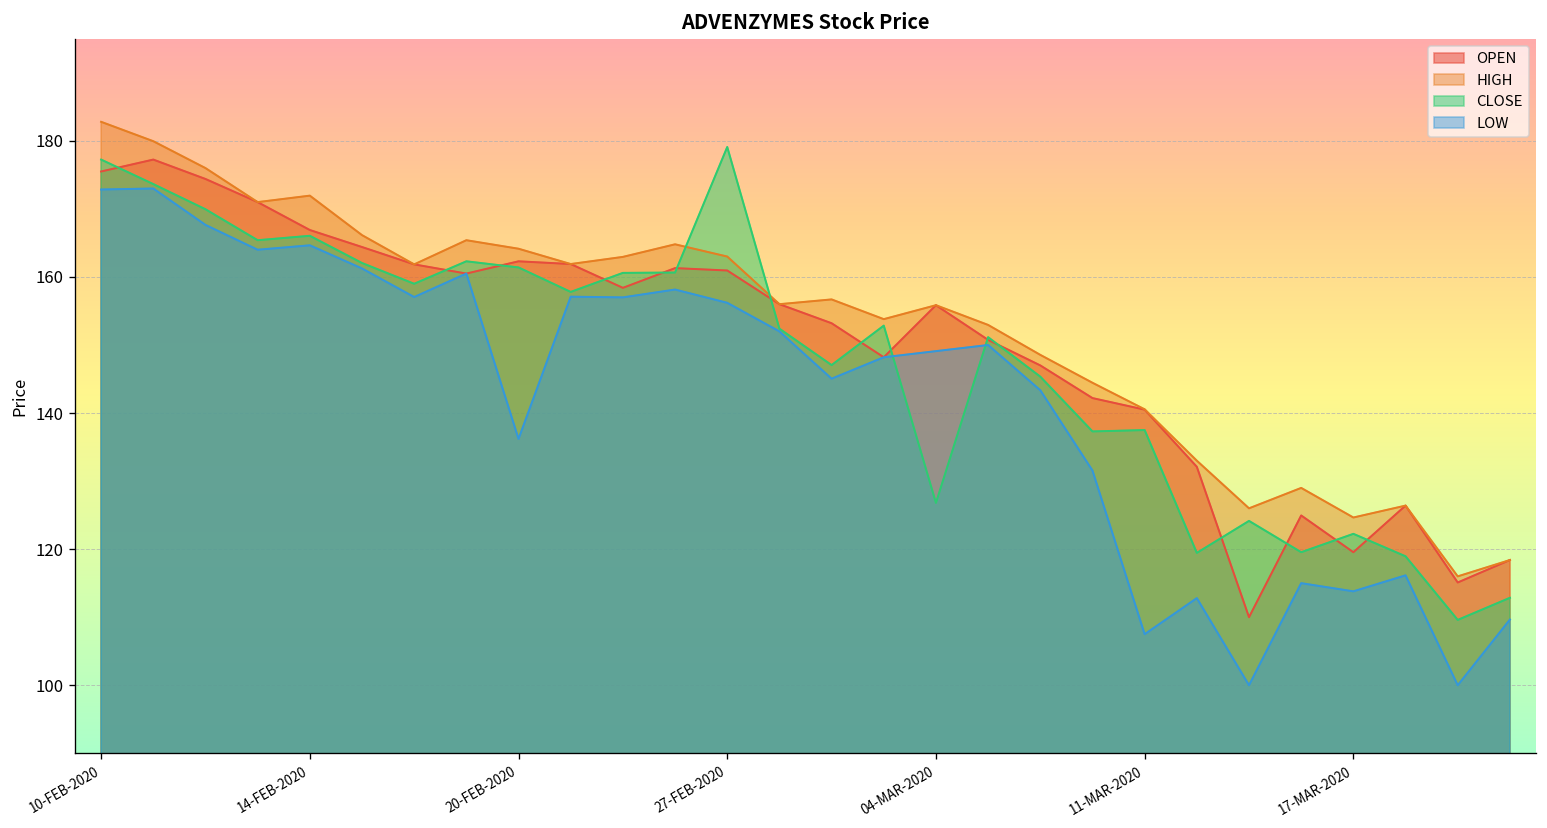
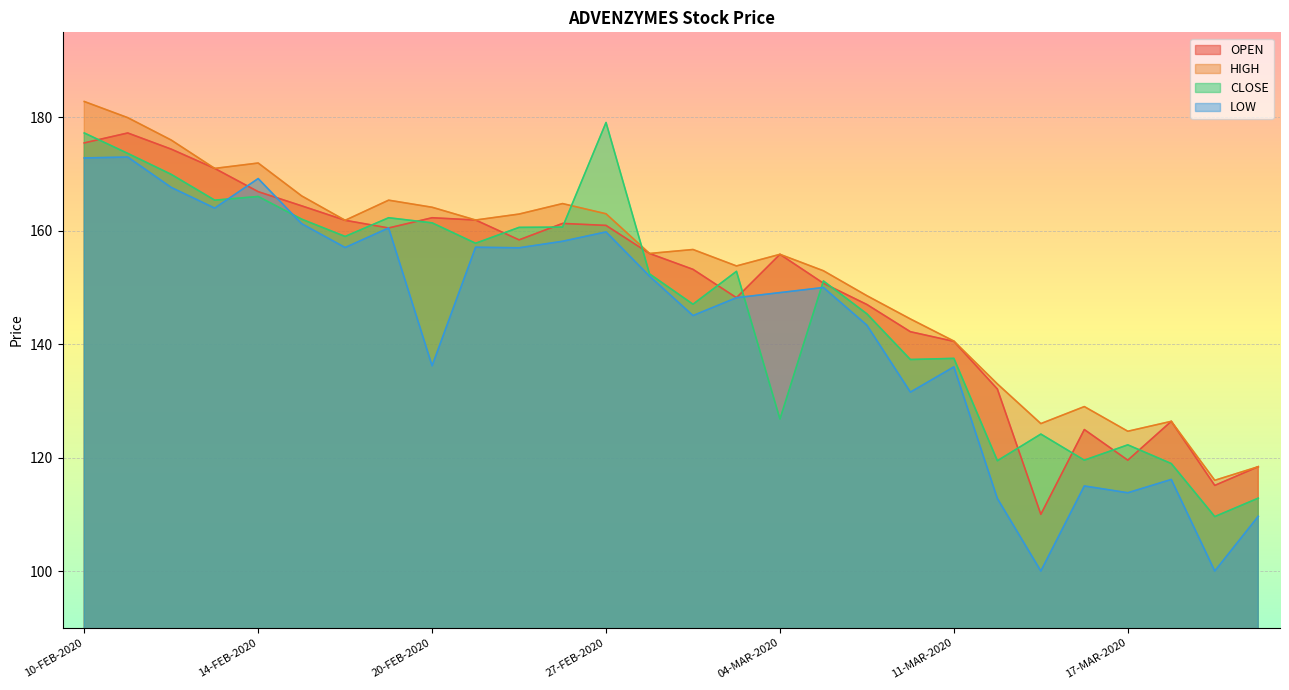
LOW, 14-FEB-2020: 165 -> 169
LOW, 27-FEB-2020: 156 -> 160
LOW, 11-MAR-2020: 108 -> 136
